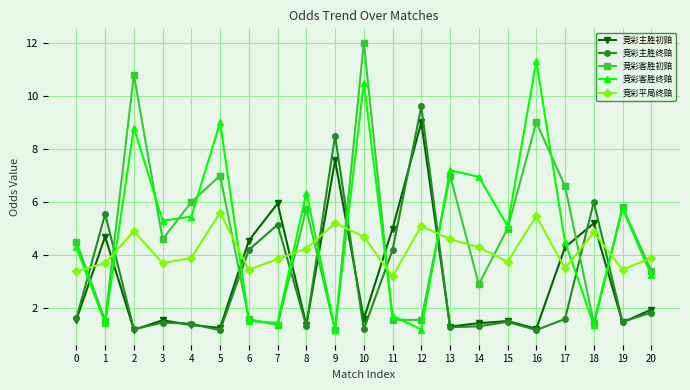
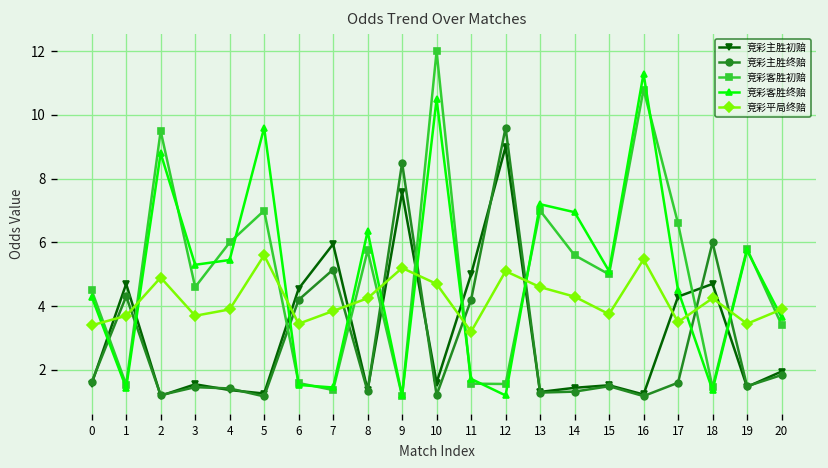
竞彩主胜终赔, 1: 5.6 -> 4.3
竞彩客胜初赔, 2: 10.8 -> 9.5
竞彩客胜终赔, 5: 9.0 -> 9.6
竞彩客胜初赔, 14: 2.9 -> 5.6
竞彩客胜初赔, 16: 9.0 -> 10.8
竞彩主胜初赔, 18: 5.2 -> 4.7
竞彩平局终赔, 18: 4.9 -> 4.3
竞彩客胜终赔, 20: 3.3 -> 3.7
